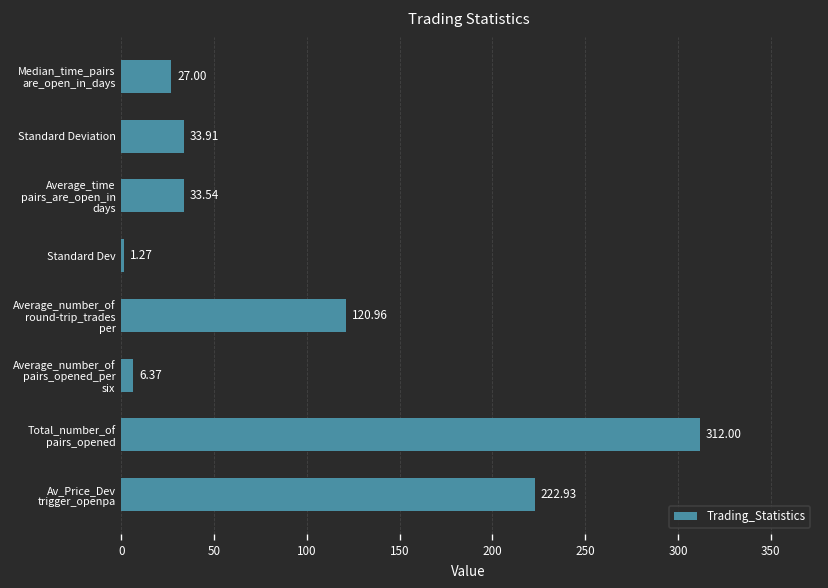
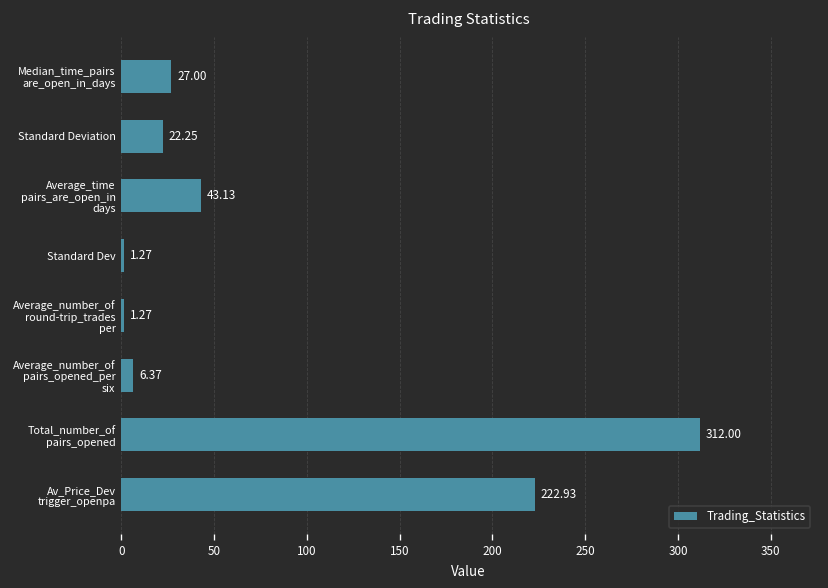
Standard Deviation: 33.91 -> 22.25
Average_time pairs_are_open_in days: 33.54 -> 43.13
Average_number_of round-trip_trades per: 120.96 -> 1.27
